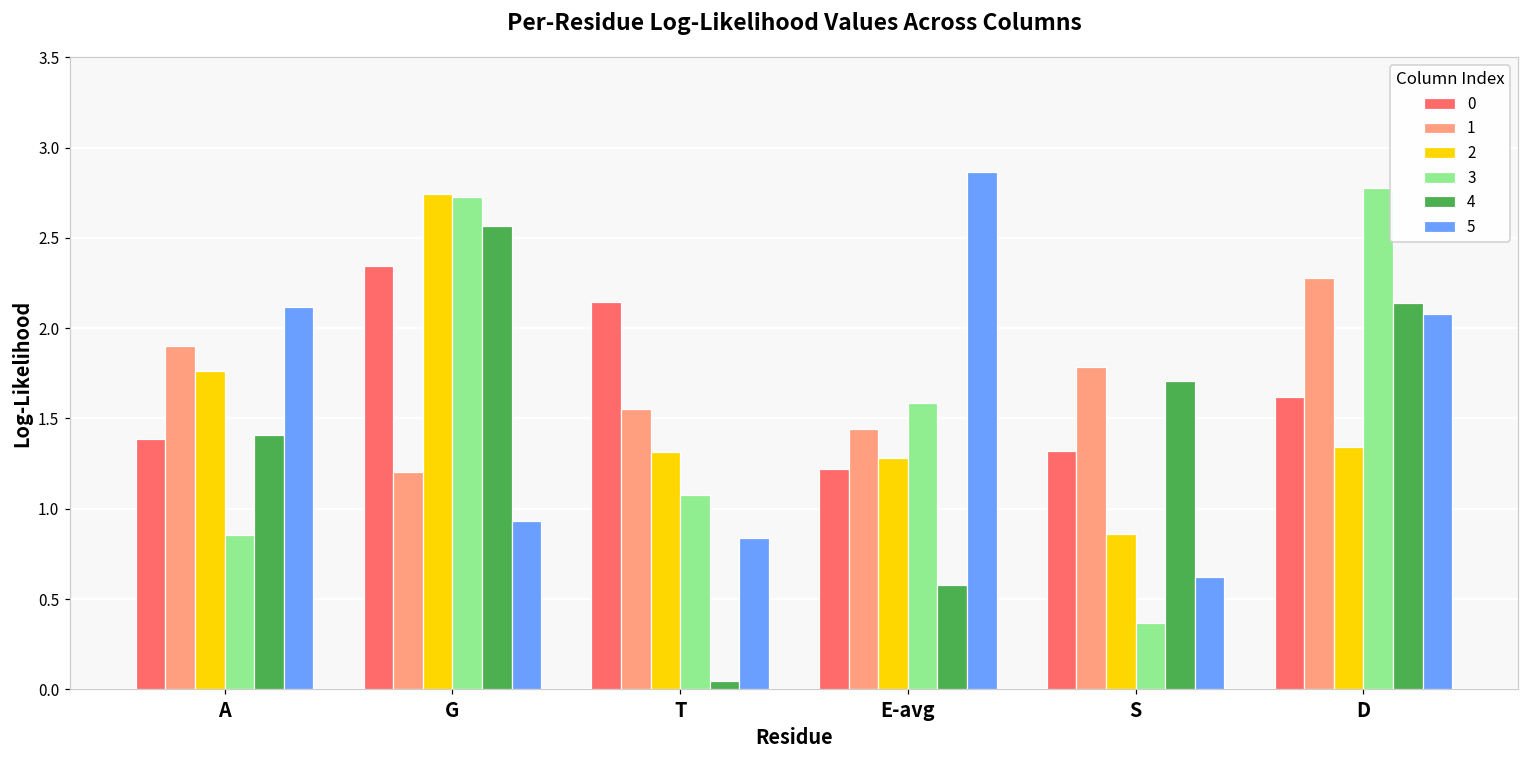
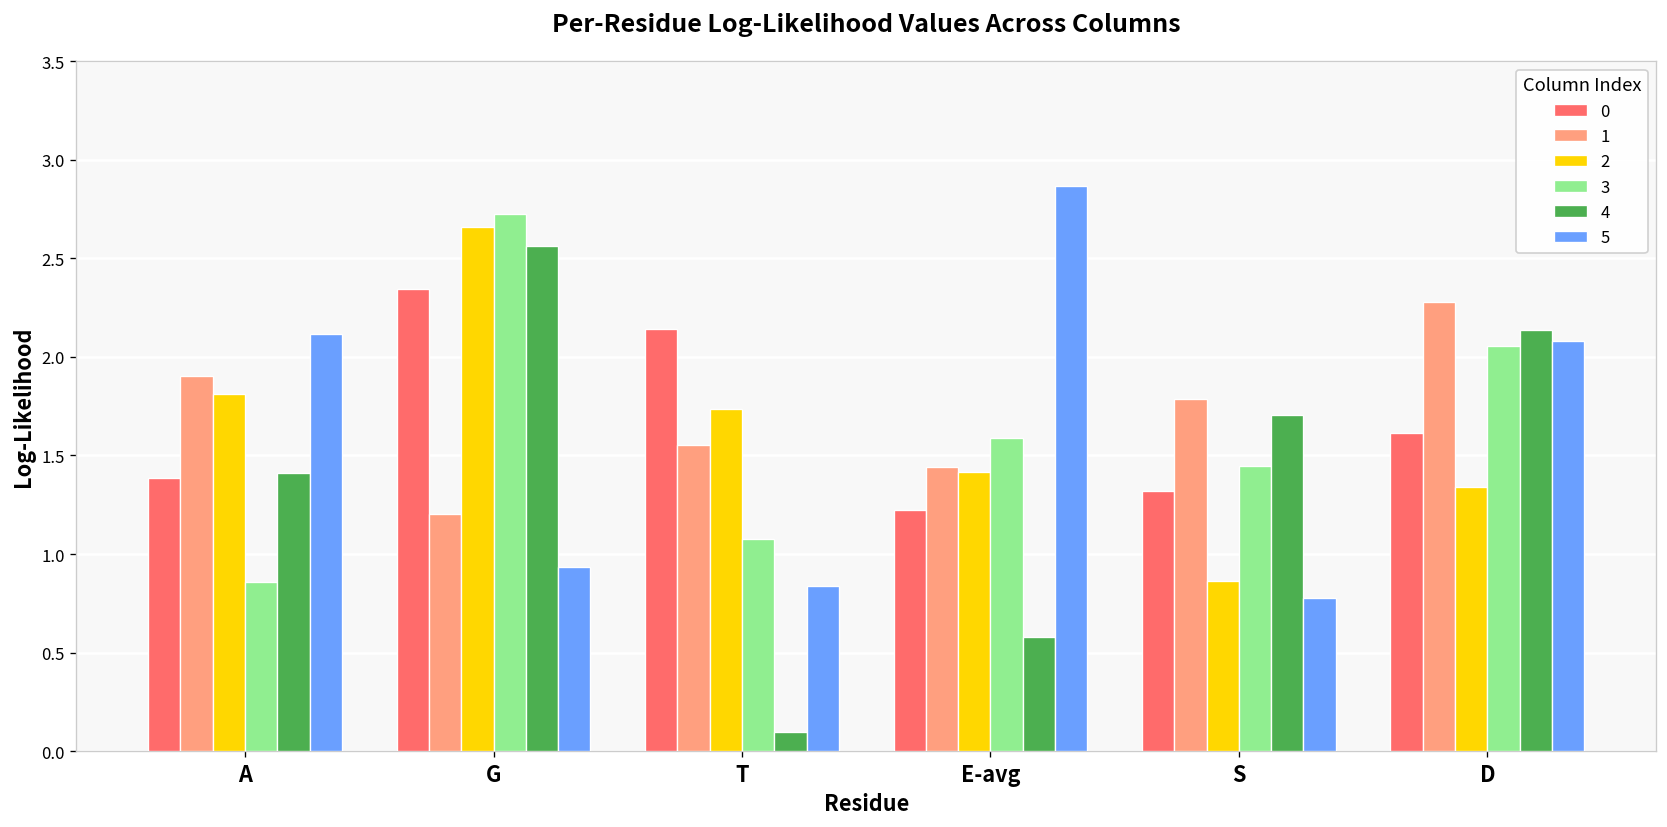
2, A: 1.76 -> 1.81
2, G: 2.75 -> 2.66
2, T: 1.31 -> 1.74
4, T: 0.05 -> 0.10
2, E-avg: 1.28 -> 1.41
3, S: 0.37 -> 1.45
5, S: 0.62 -> 0.77
3, D: 2.77 -> 2.06
